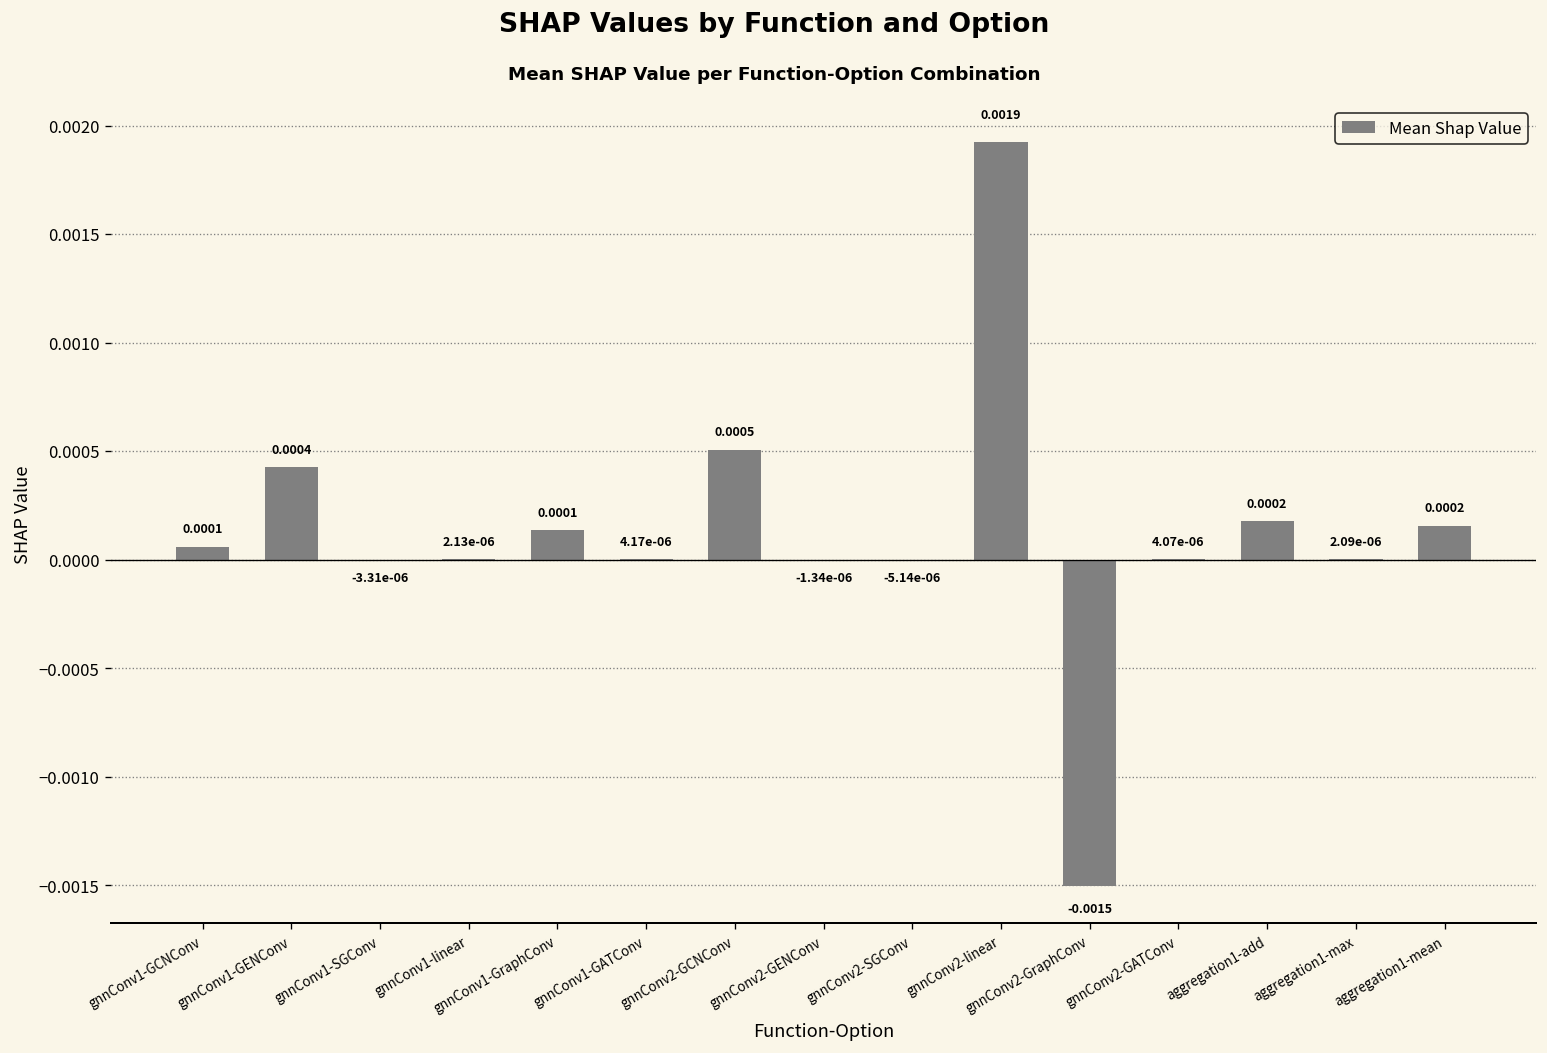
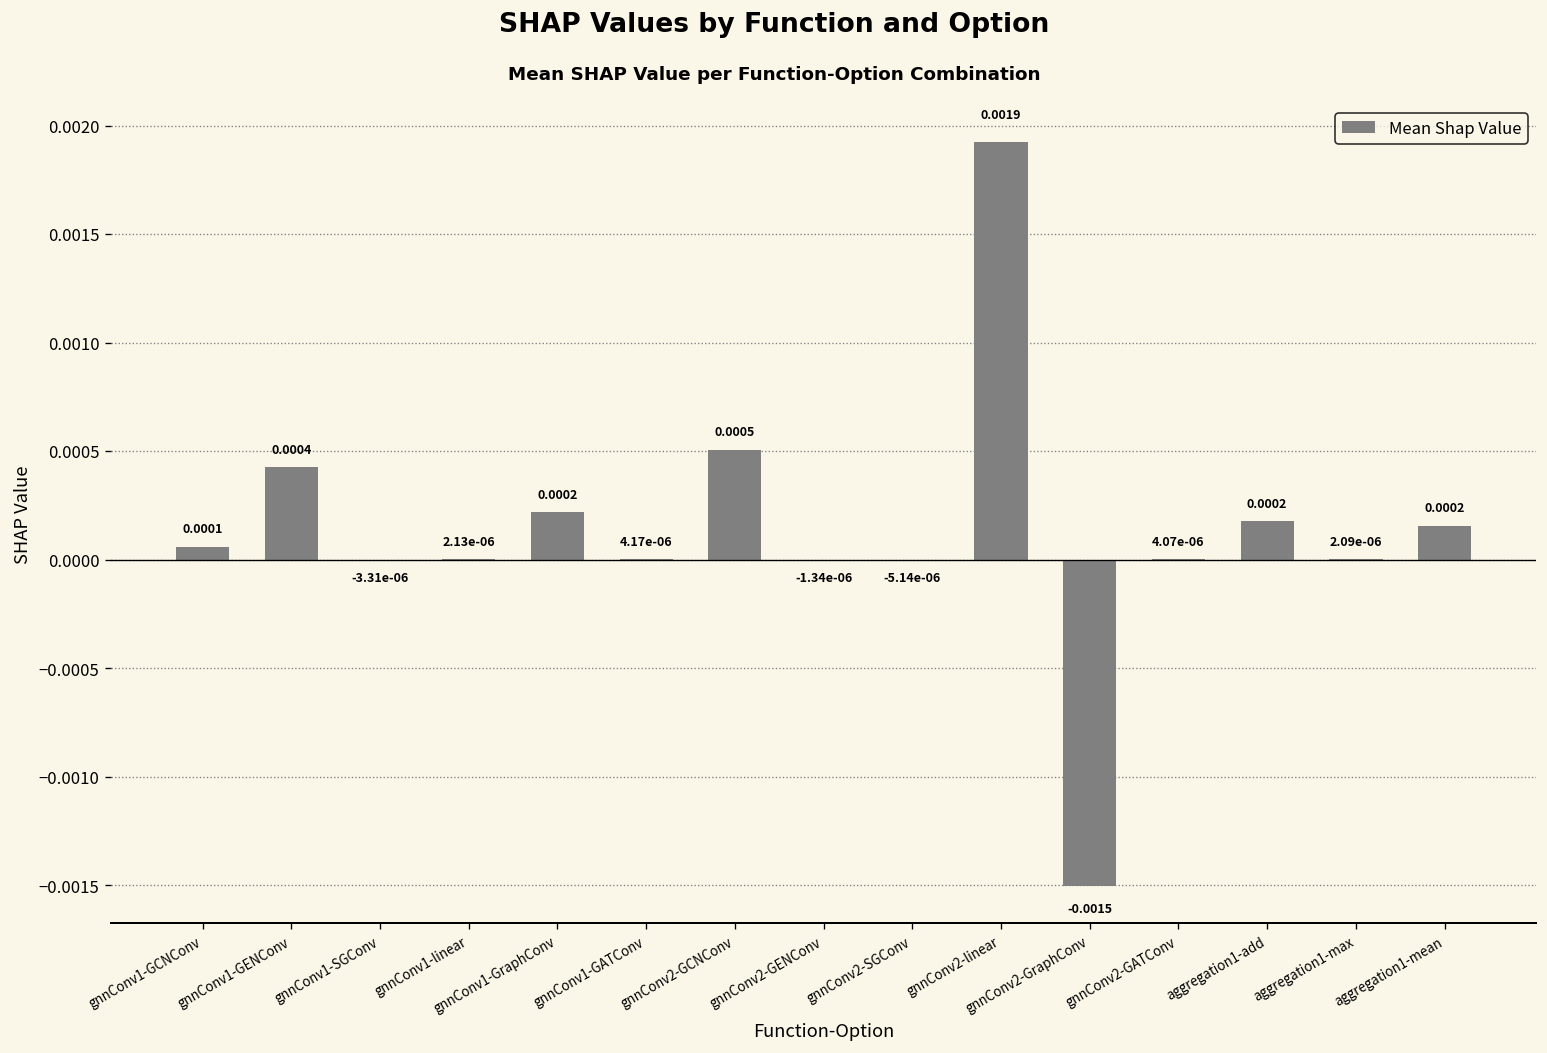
gnnConv1-GraphConv: 0.0001 -> 0.0002
